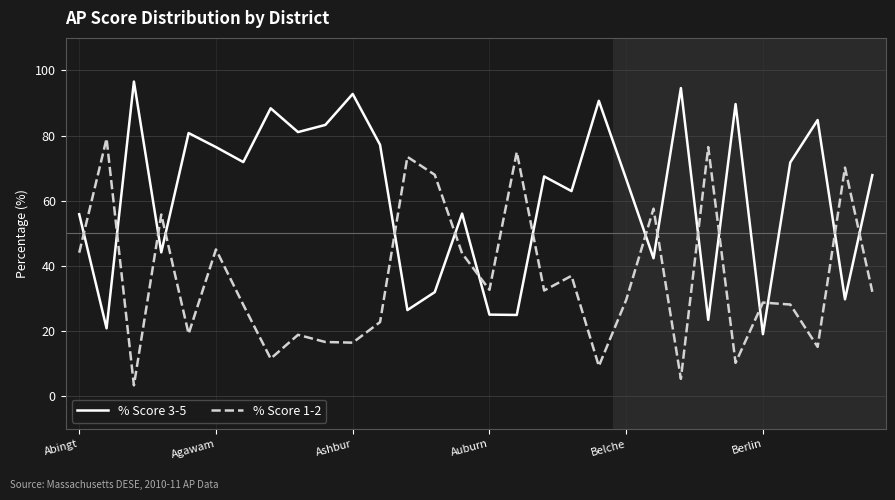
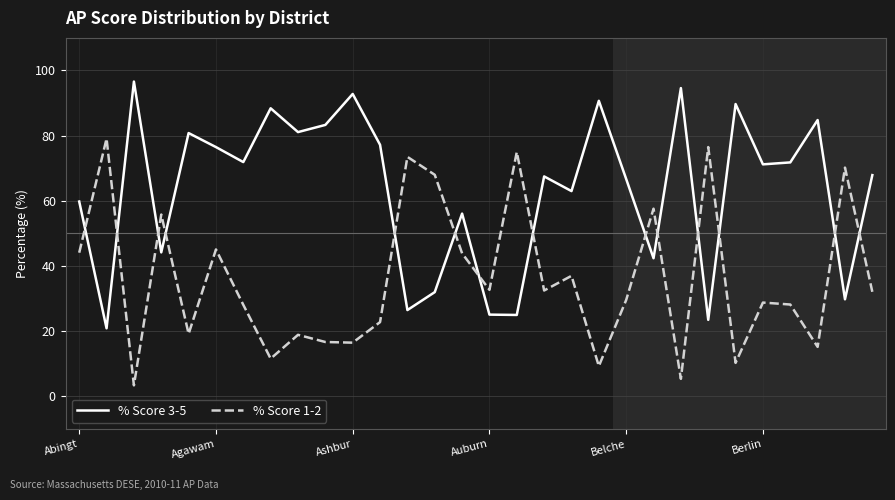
% Score 3-5, Abingt: 56 -> 60
% Score 3-5, Berlin: 19 -> 71
